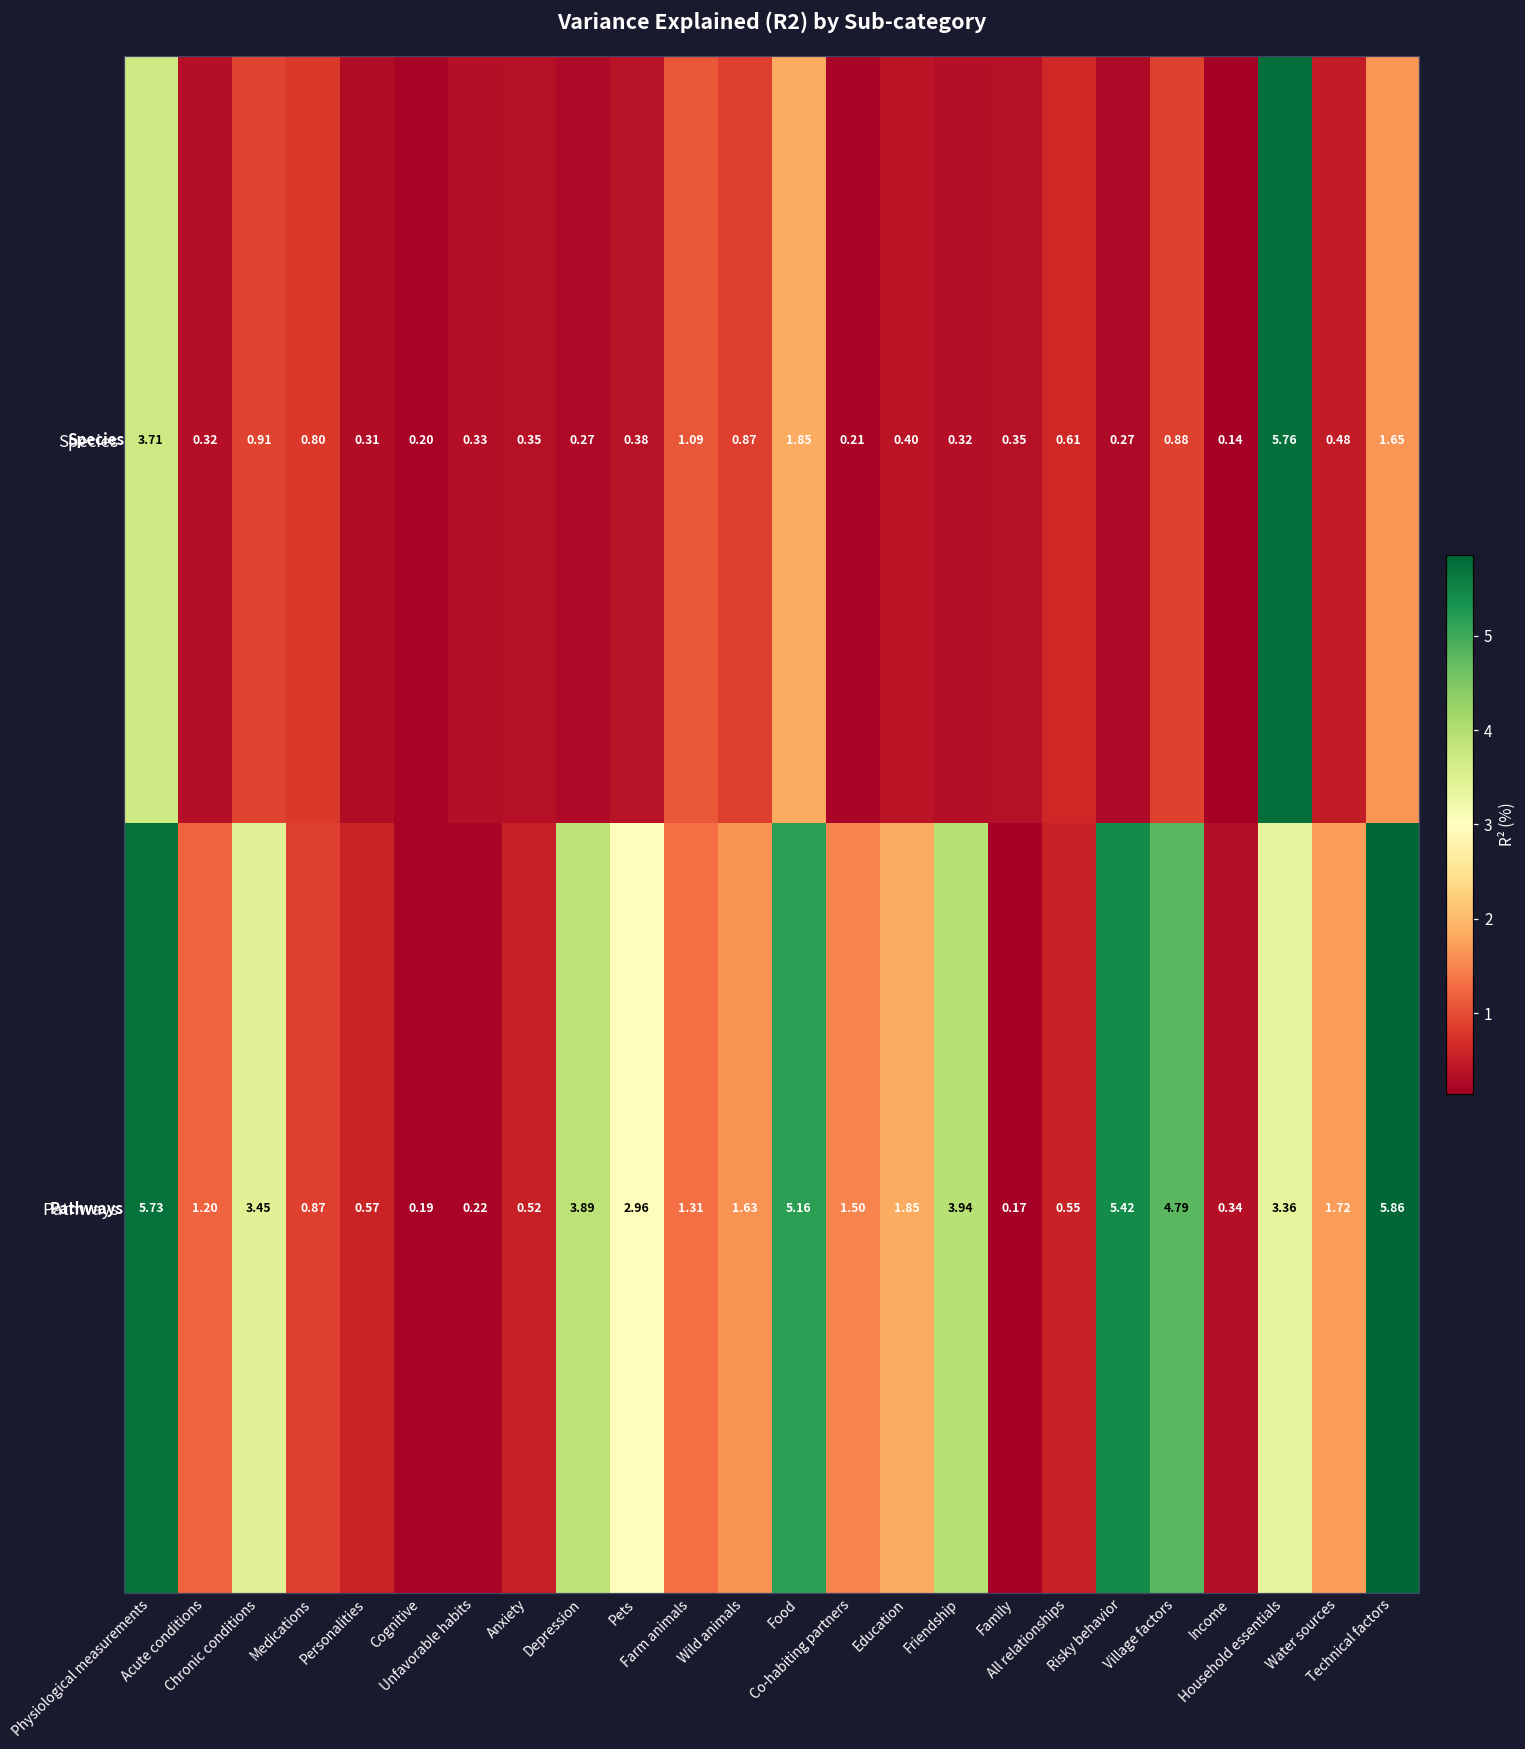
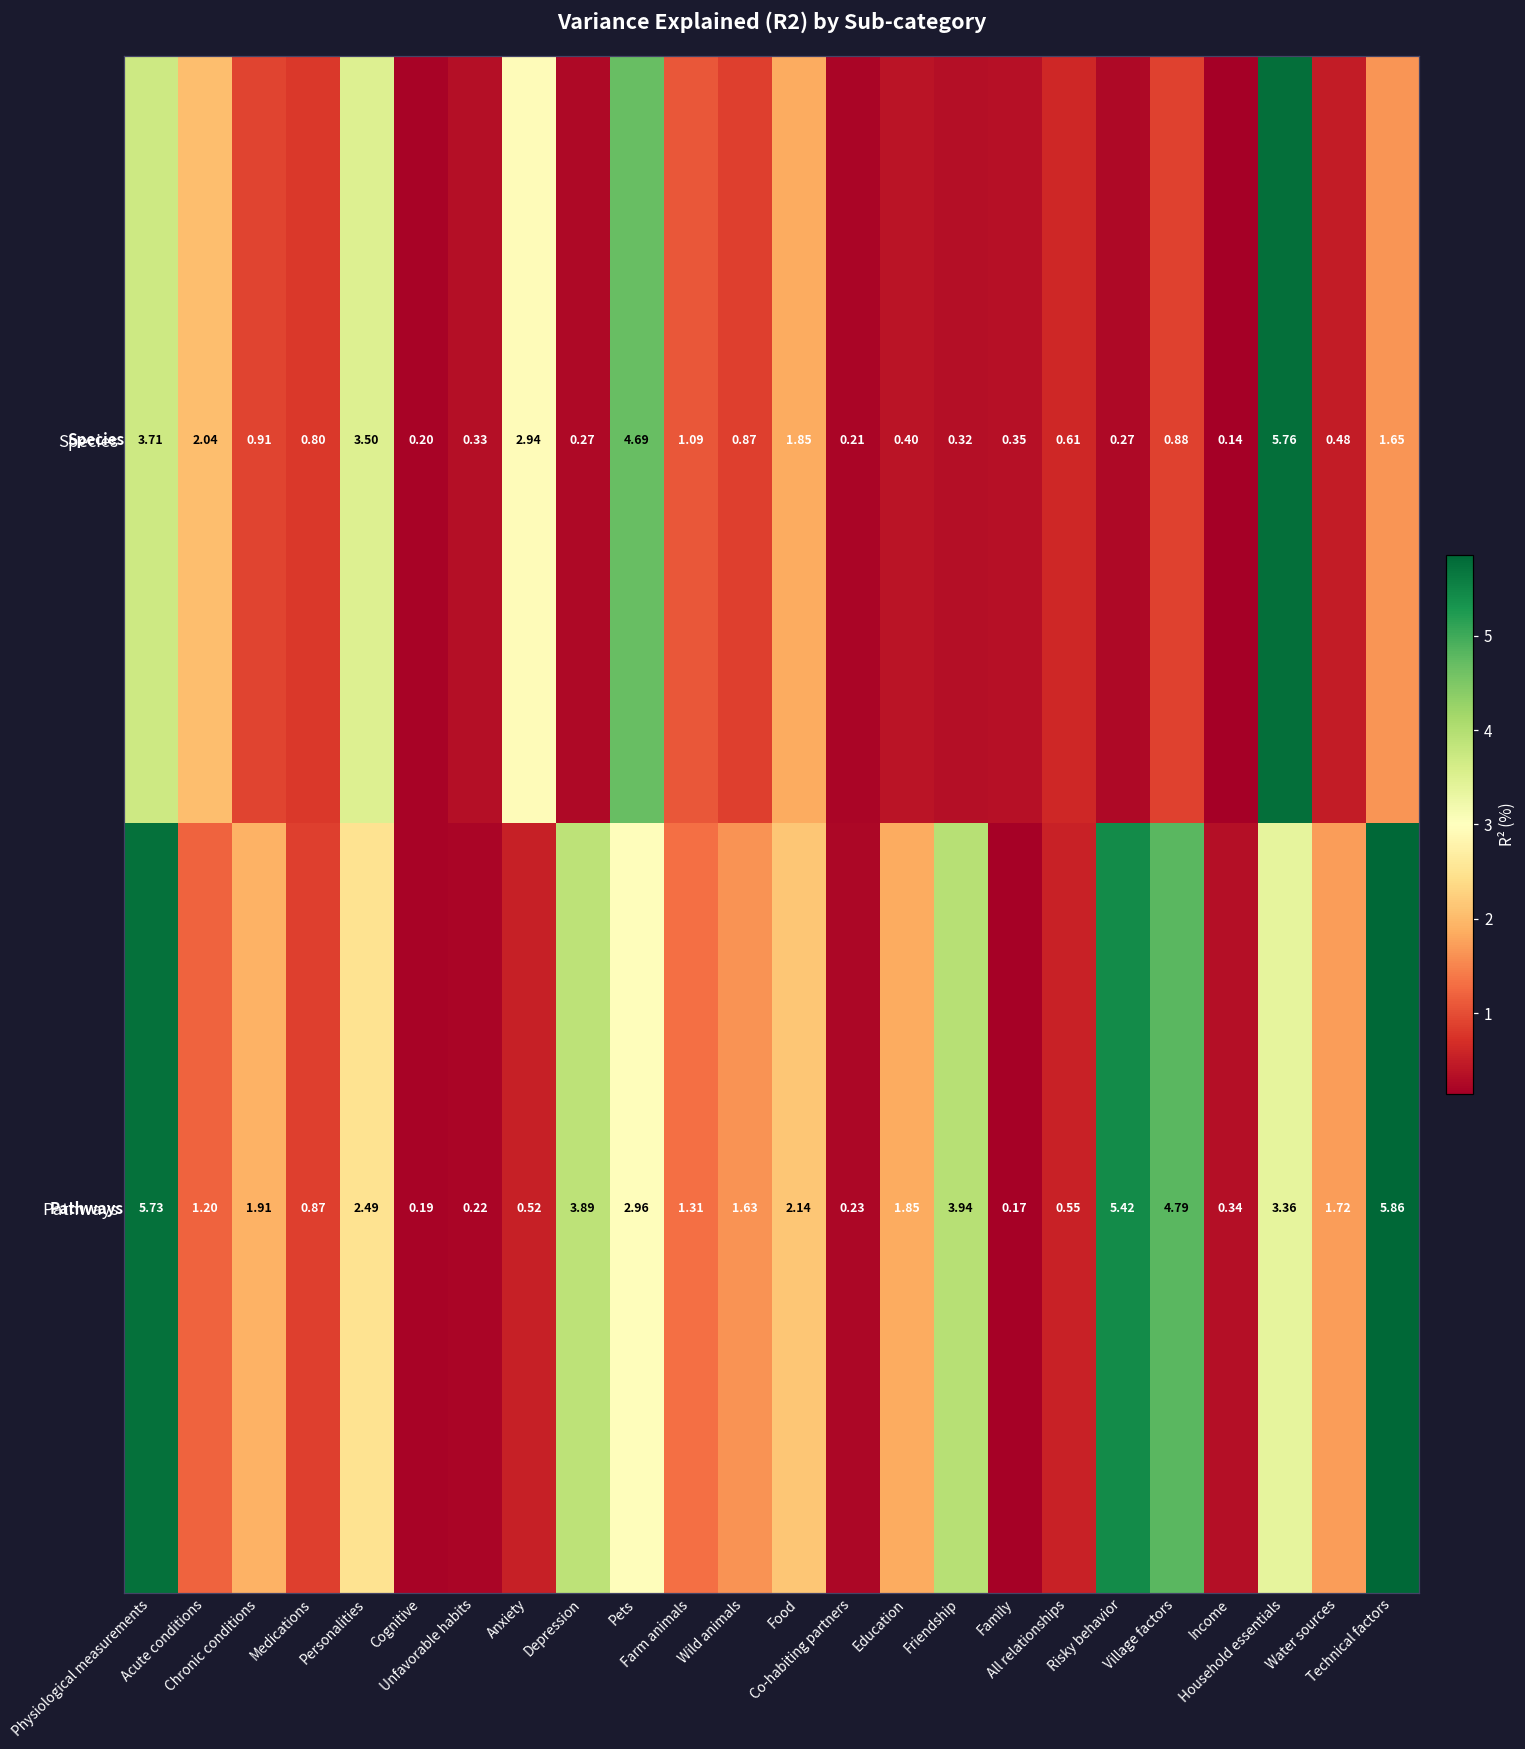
Species, Acute conditions: 0.32 -> 2.04
Species, Personalities: 0.31 -> 3.50
Species, Anxiety: 0.35 -> 2.94
Species, Pets: 0.38 -> 4.69
Pathways, Chronic conditions: 3.45 -> 1.91
Pathways, Personalities: 0.57 -> 2.49
Pathways, Food: 5.16 -> 2.14
Pathways, Co-habiting partners: 1.50 -> 0.23
